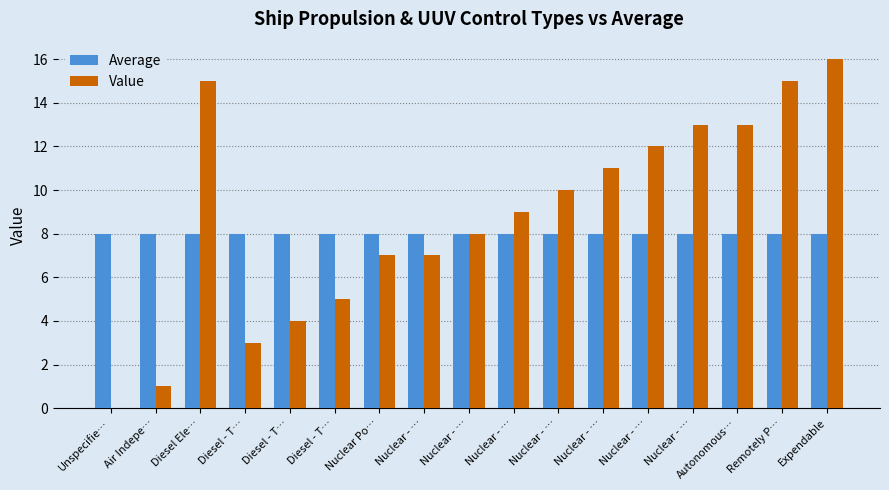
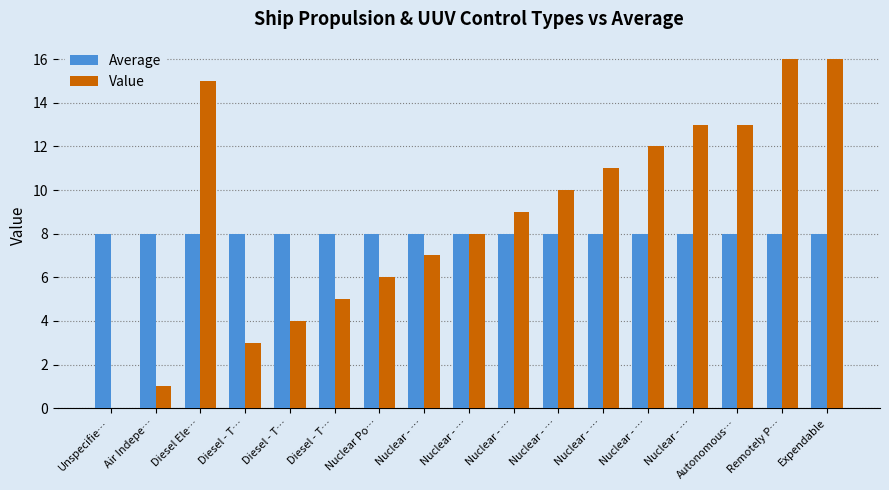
Value, Nuclear Po…: 7 -> 6
Value, Remotely P…: 15 -> 16
